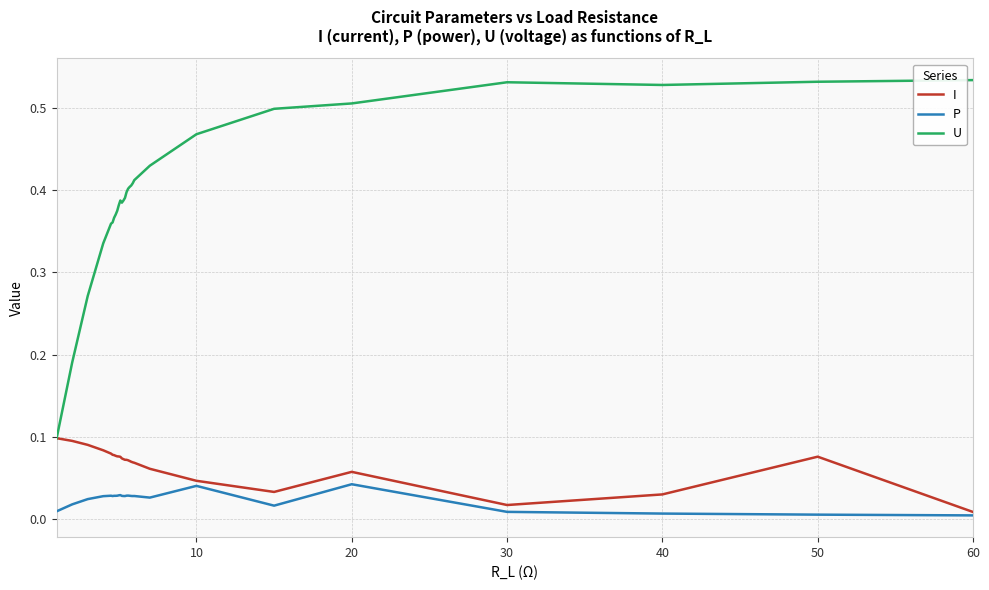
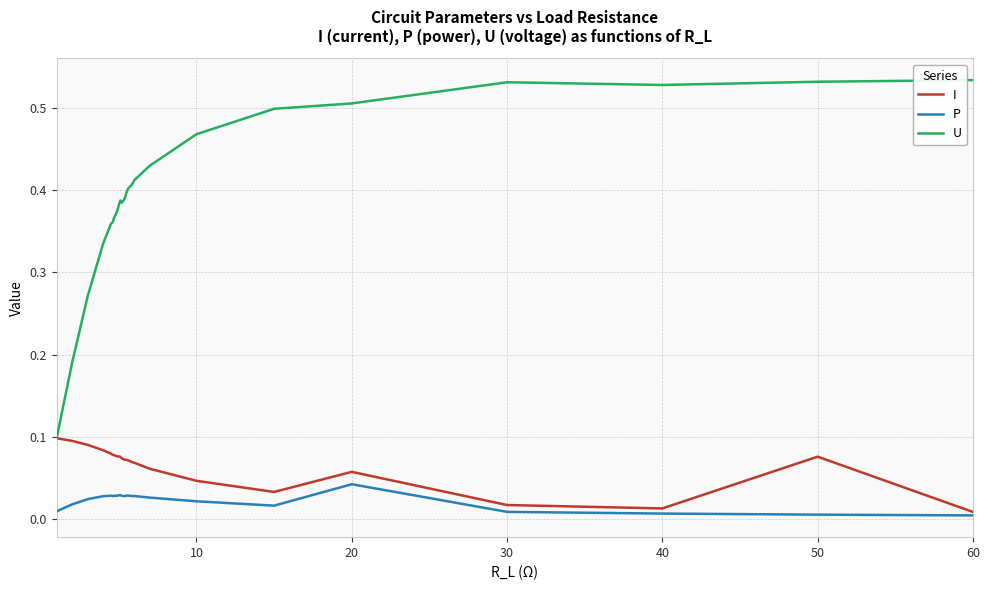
P, 10: 0.04 -> 0.02
I, 40: 0.03 -> 0.01
